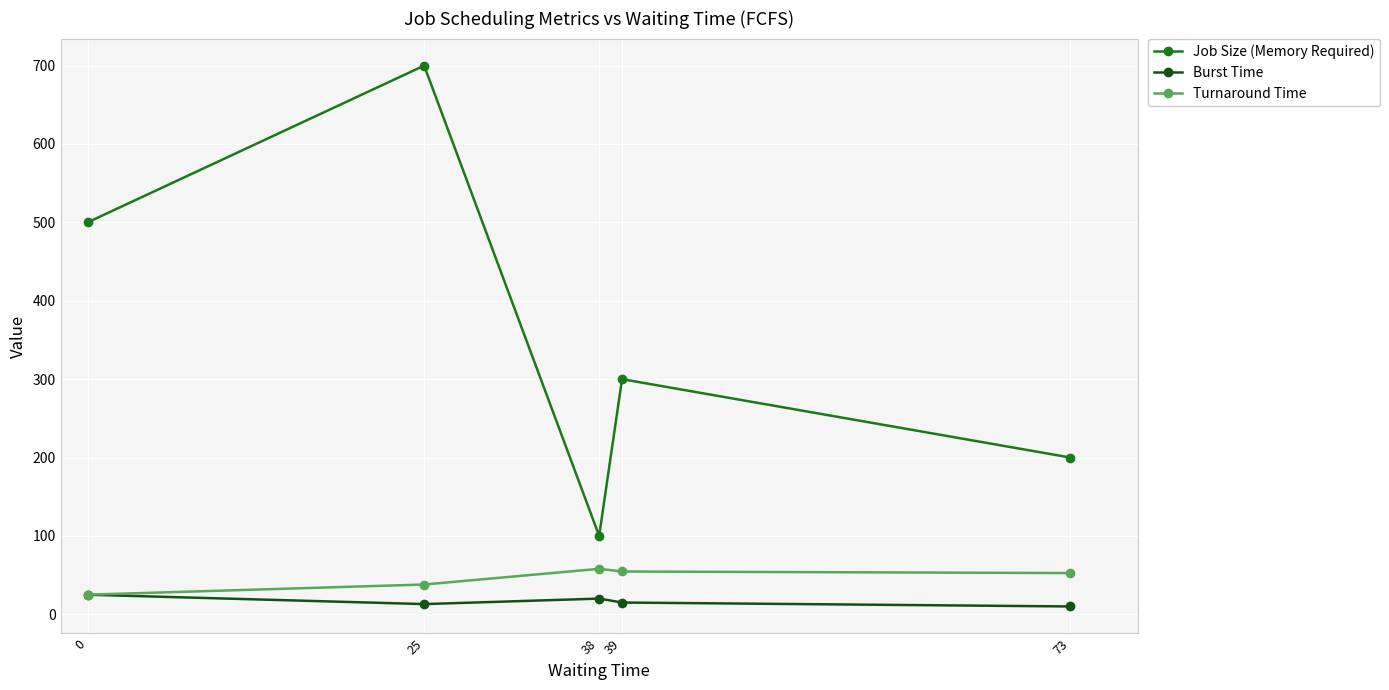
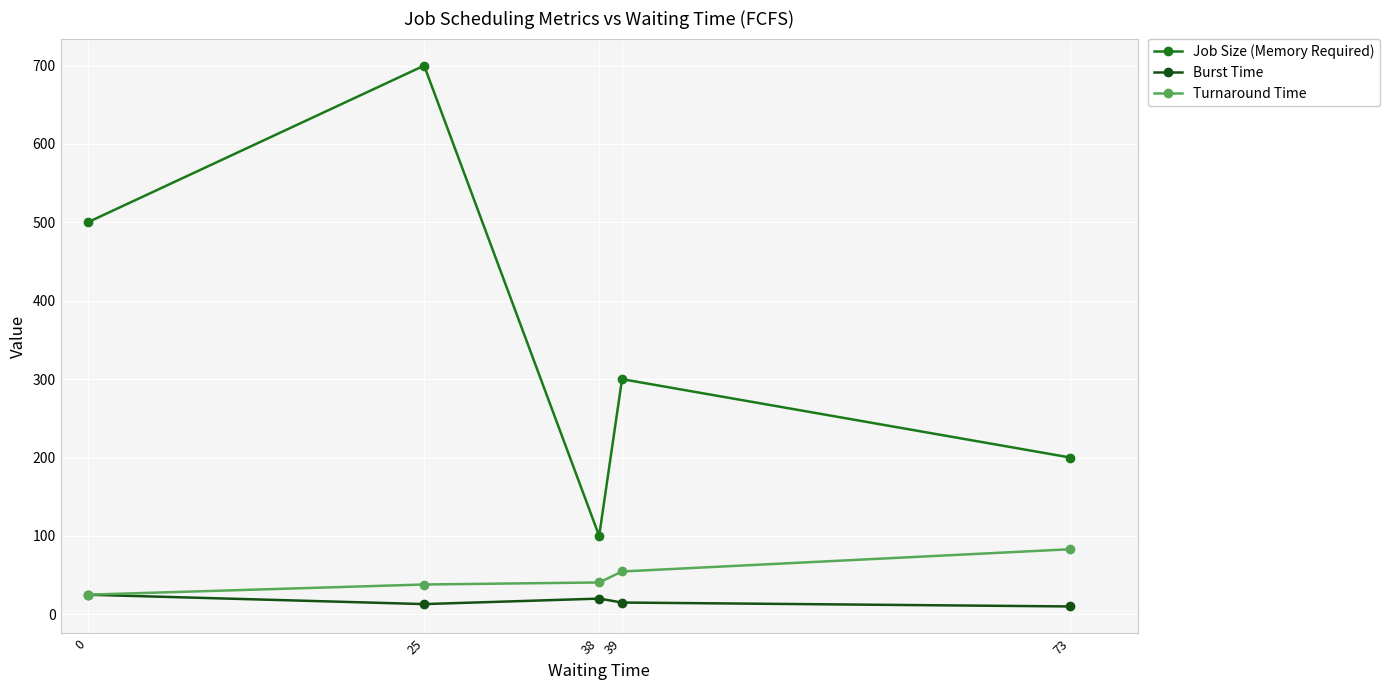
Turnaround Time, 38: 60 -> 40
Turnaround Time, 73: 50 -> 80
